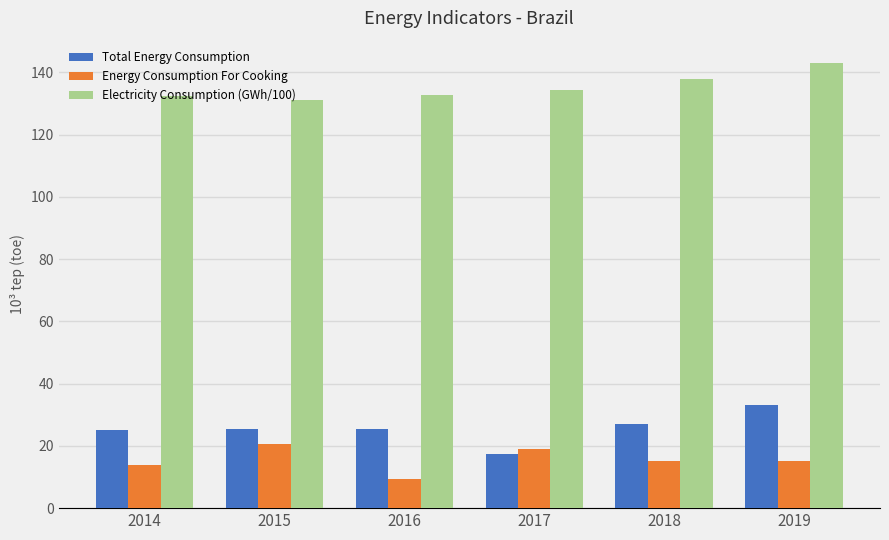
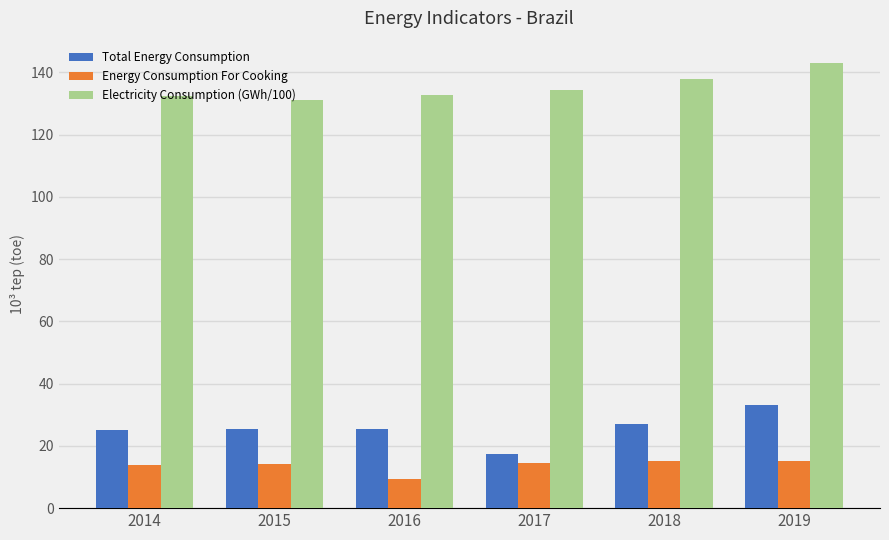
Energy Consumption For Cooking, 2015: 21 -> 14
Energy Consumption For Cooking, 2017: 19 -> 14
